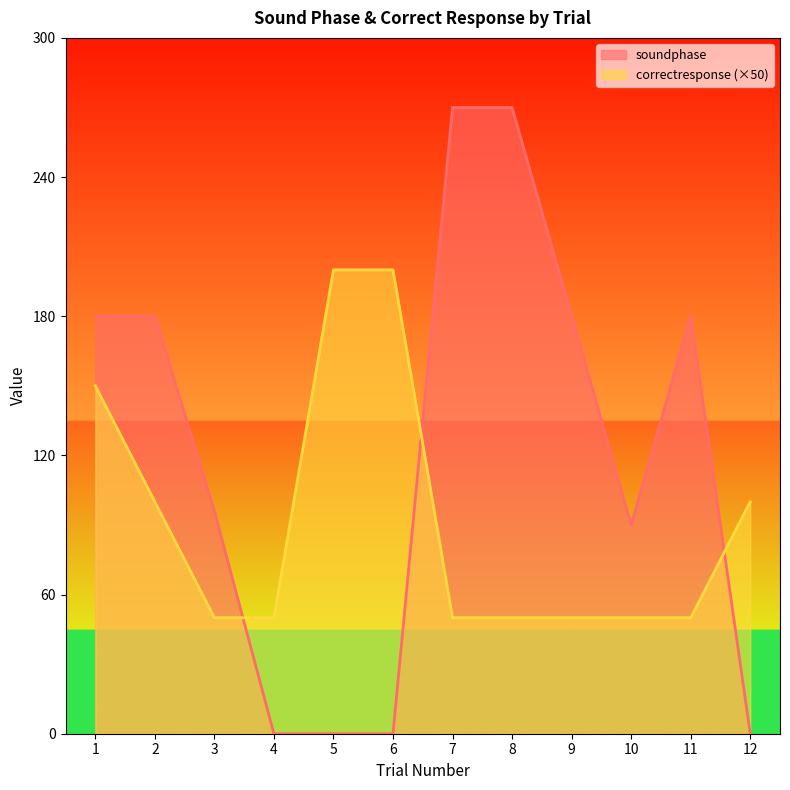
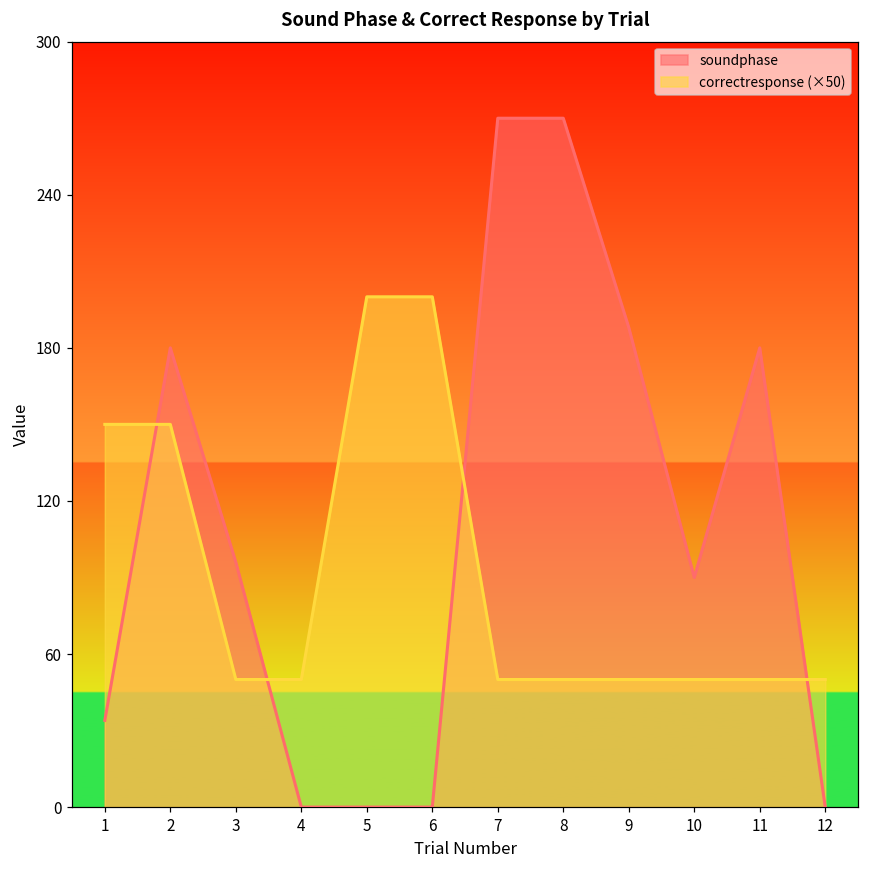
soundphase, 1: 180 -> 34
correctresponse (×50), 2: 100 -> 150
soundphase, 9: 180 -> 188
correctresponse (×50), 12: 100 -> 50
